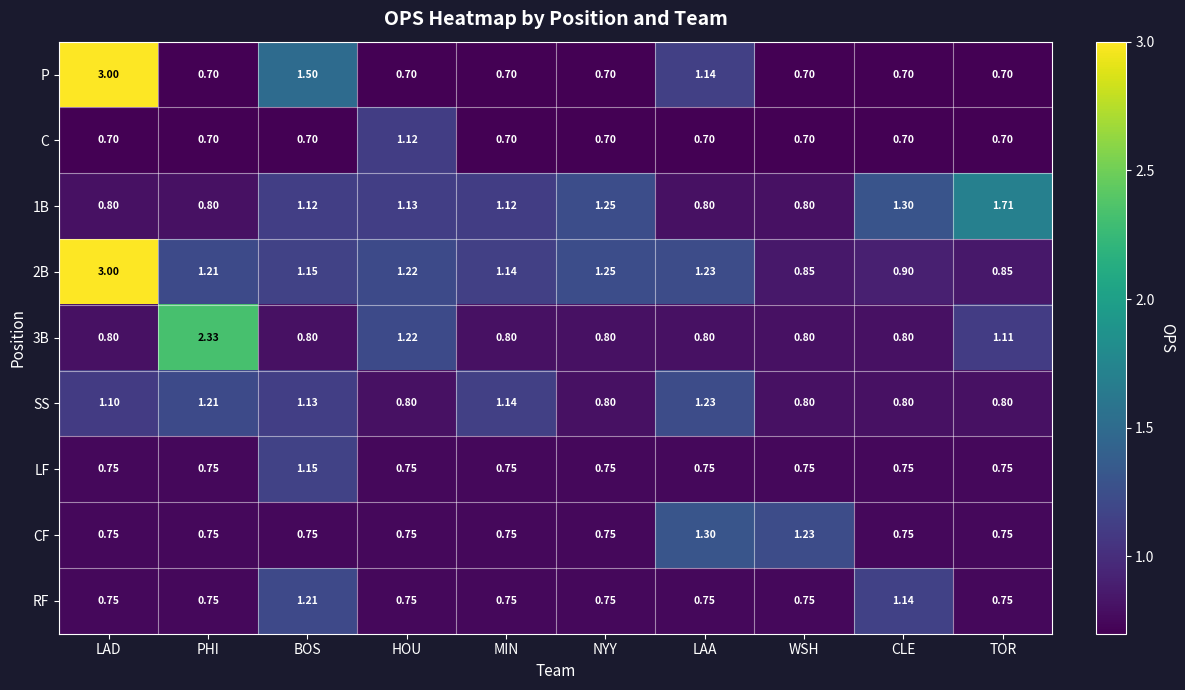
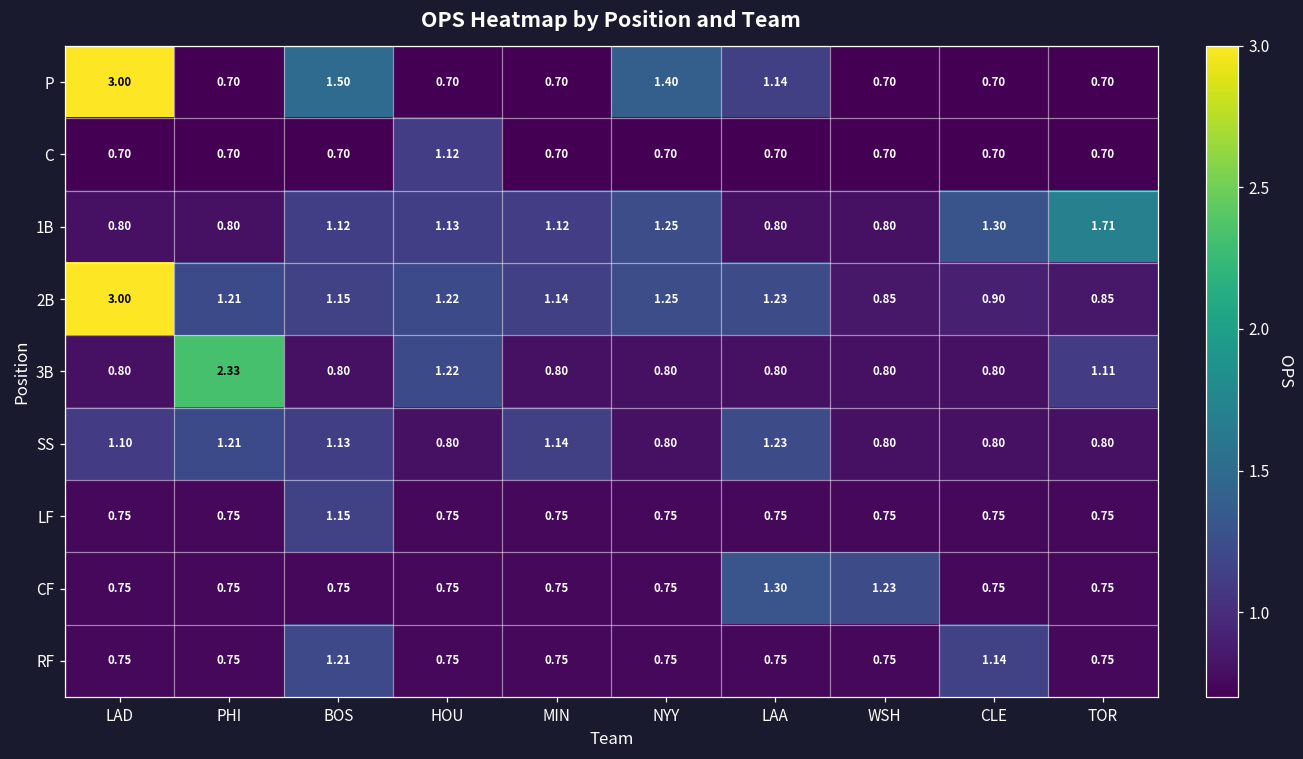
P, NYY: 0.70 -> 1.40
